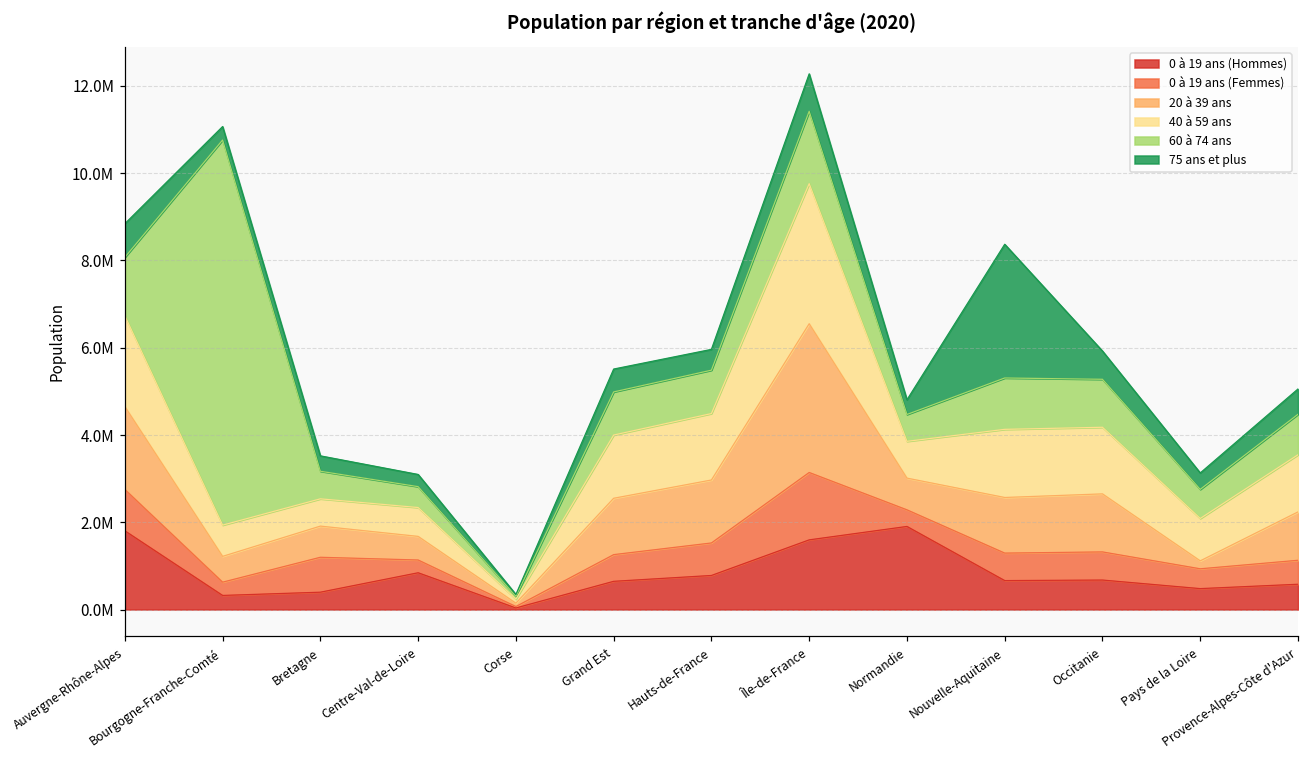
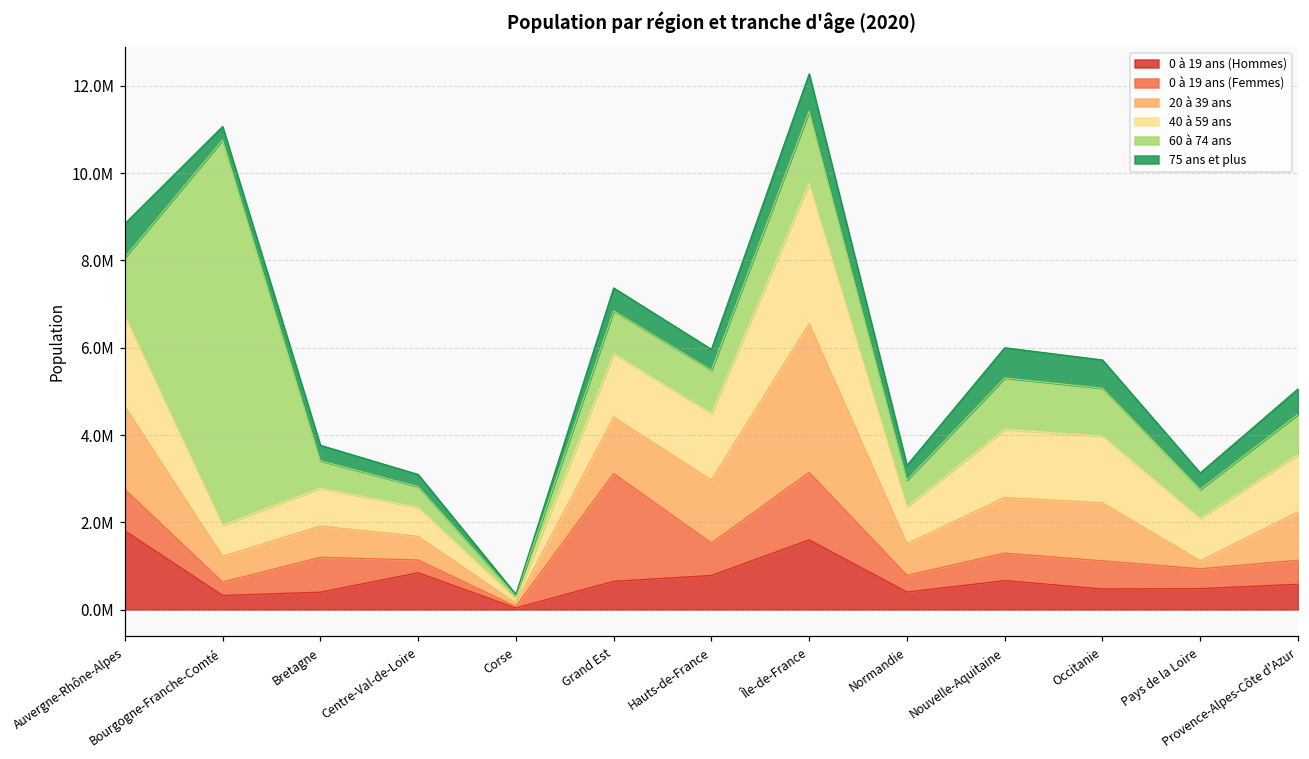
40 à 59 ans, Bretagne: 600000 -> 900000
0 à 19 ans (Femmes), Grand Est: 600000 -> 2500000
0 à 19 ans (Hommes), Normandie: 1900000 -> 400000
75 ans et plus, Nouvelle-Aquitaine: 3100000 -> 700000
0 à 19 ans (Hommes), Occitanie: 700000 -> 500000
